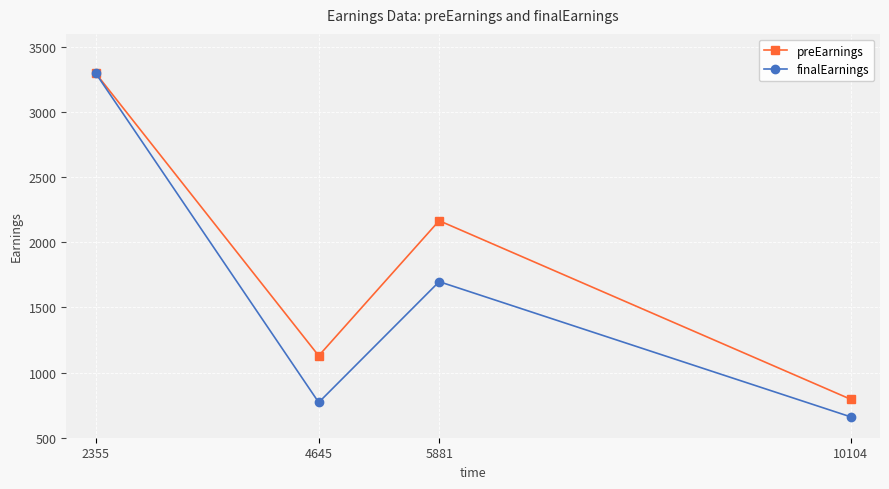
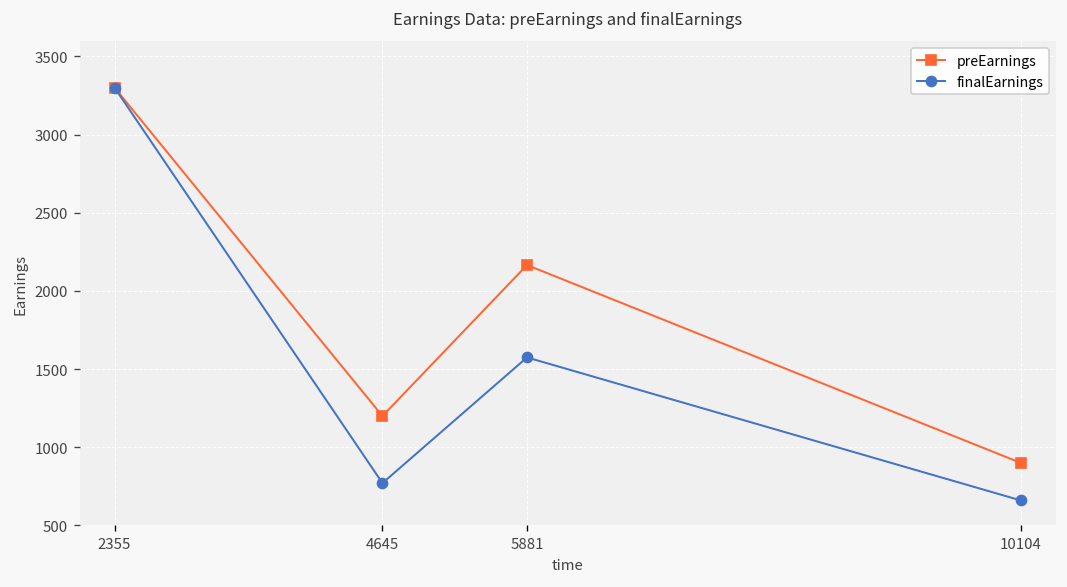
preEarnings, 4645: 1130 -> 1200
finalEarnings, 5881: 1700 -> 1580
preEarnings, 10104: 800 -> 900
